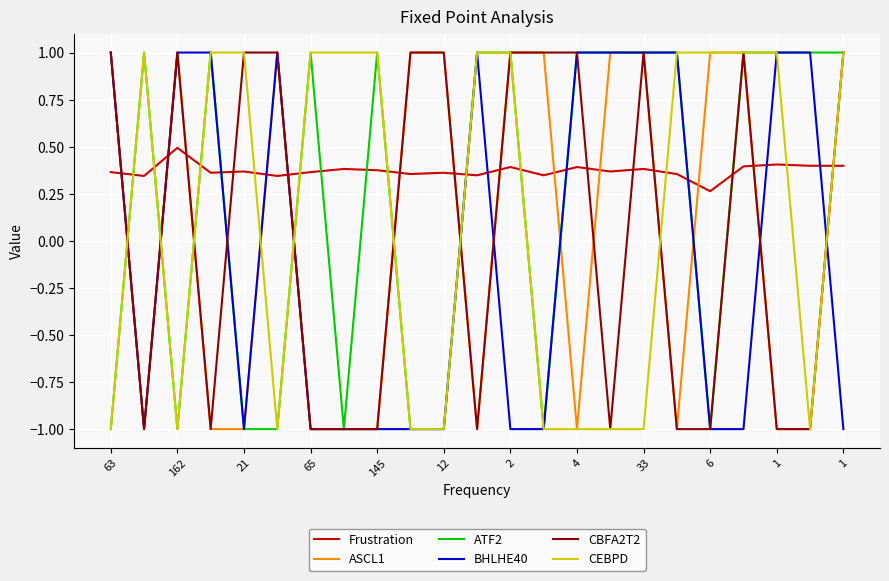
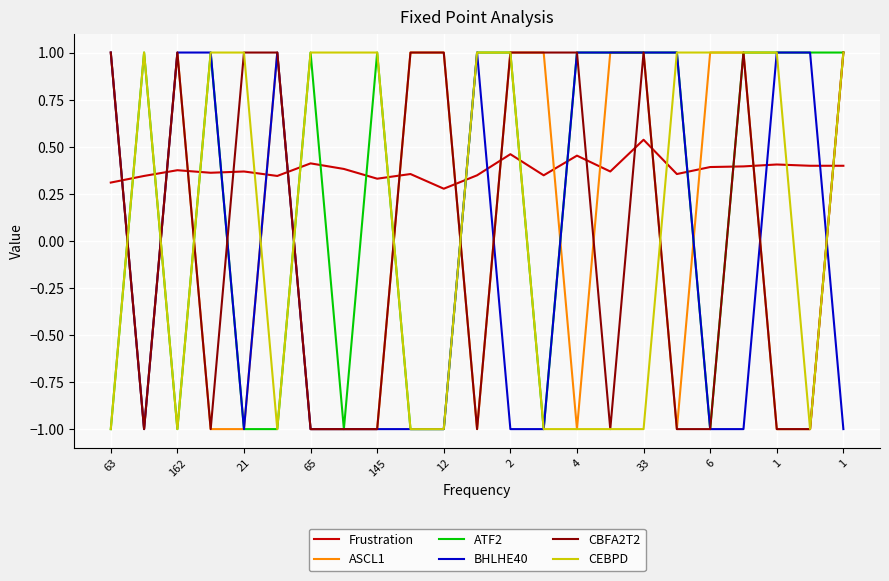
Frustration, 63: 0.36 -> 0.31
Frustration, 162: 0.49 -> 0.38
Frustration, 65: 0.36 -> 0.41
Frustration, 145: 0.38 -> 0.33
Frustration, 12: 0.36 -> 0.28
Frustration, 2: 0.39 -> 0.46
Frustration, 4: 0.39 -> 0.45
Frustration, 33: 0.38 -> 0.54
Frustration, 6: 0.26 -> 0.39
